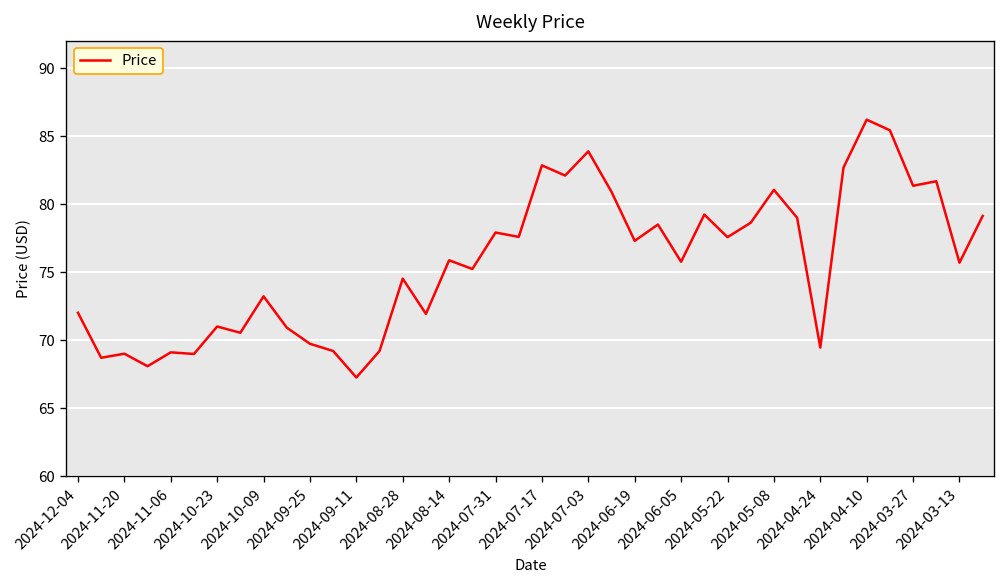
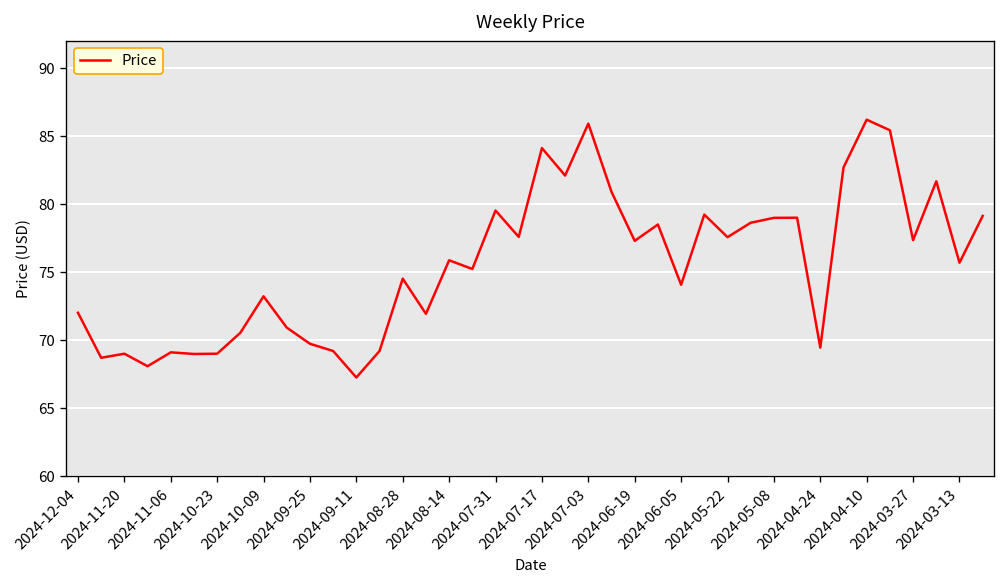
2024-10-23: 71 -> 69
2024-07-31: 77.9 -> 79.5
2024-07-17: 82.9 -> 84.1
2024-07-03: 83.9 -> 85.9
2024-06-05: 75.8 -> 74.1
2024-05-08: 81.1 -> 79.0
2024-03-27: 81.4 -> 77.4
